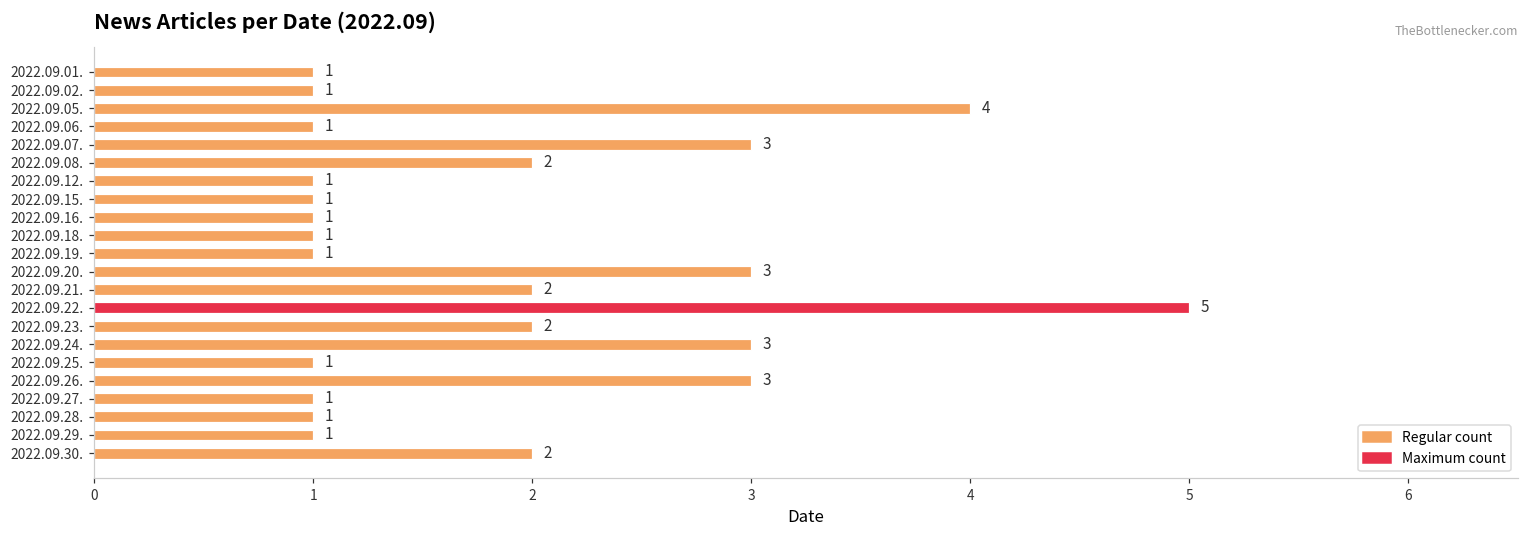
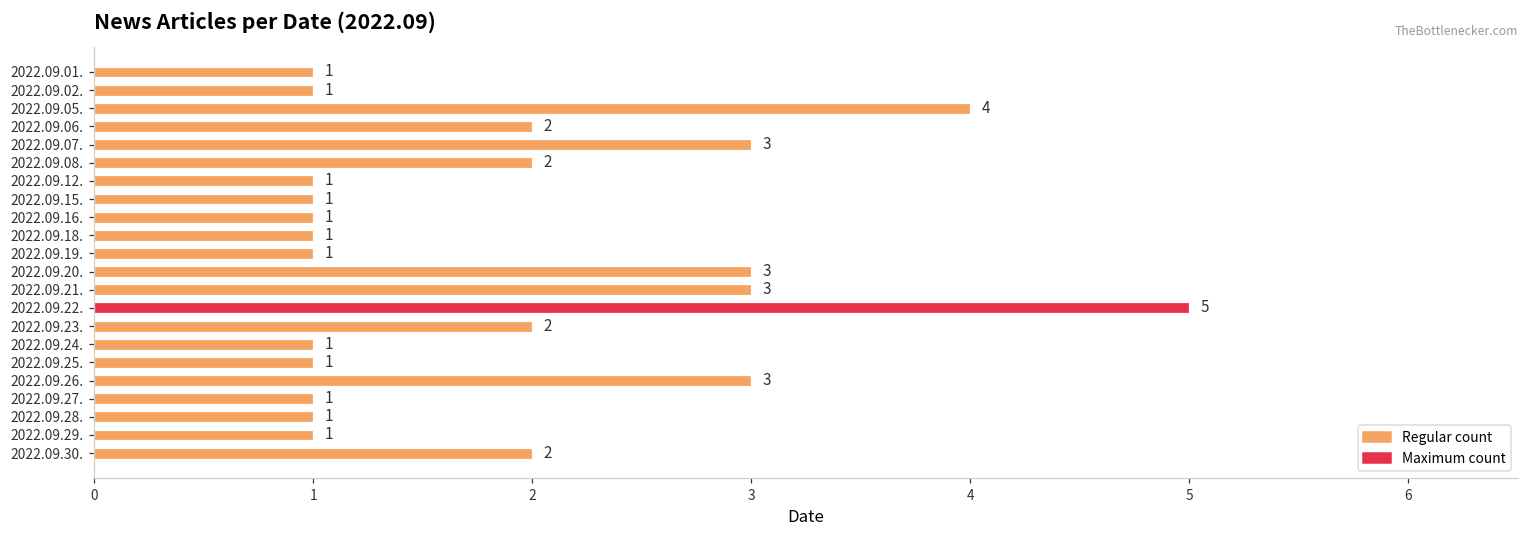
2022.09.06.: 1 -> 2
2022.09.21.: 2 -> 3
2022.09.24.: 3 -> 1
